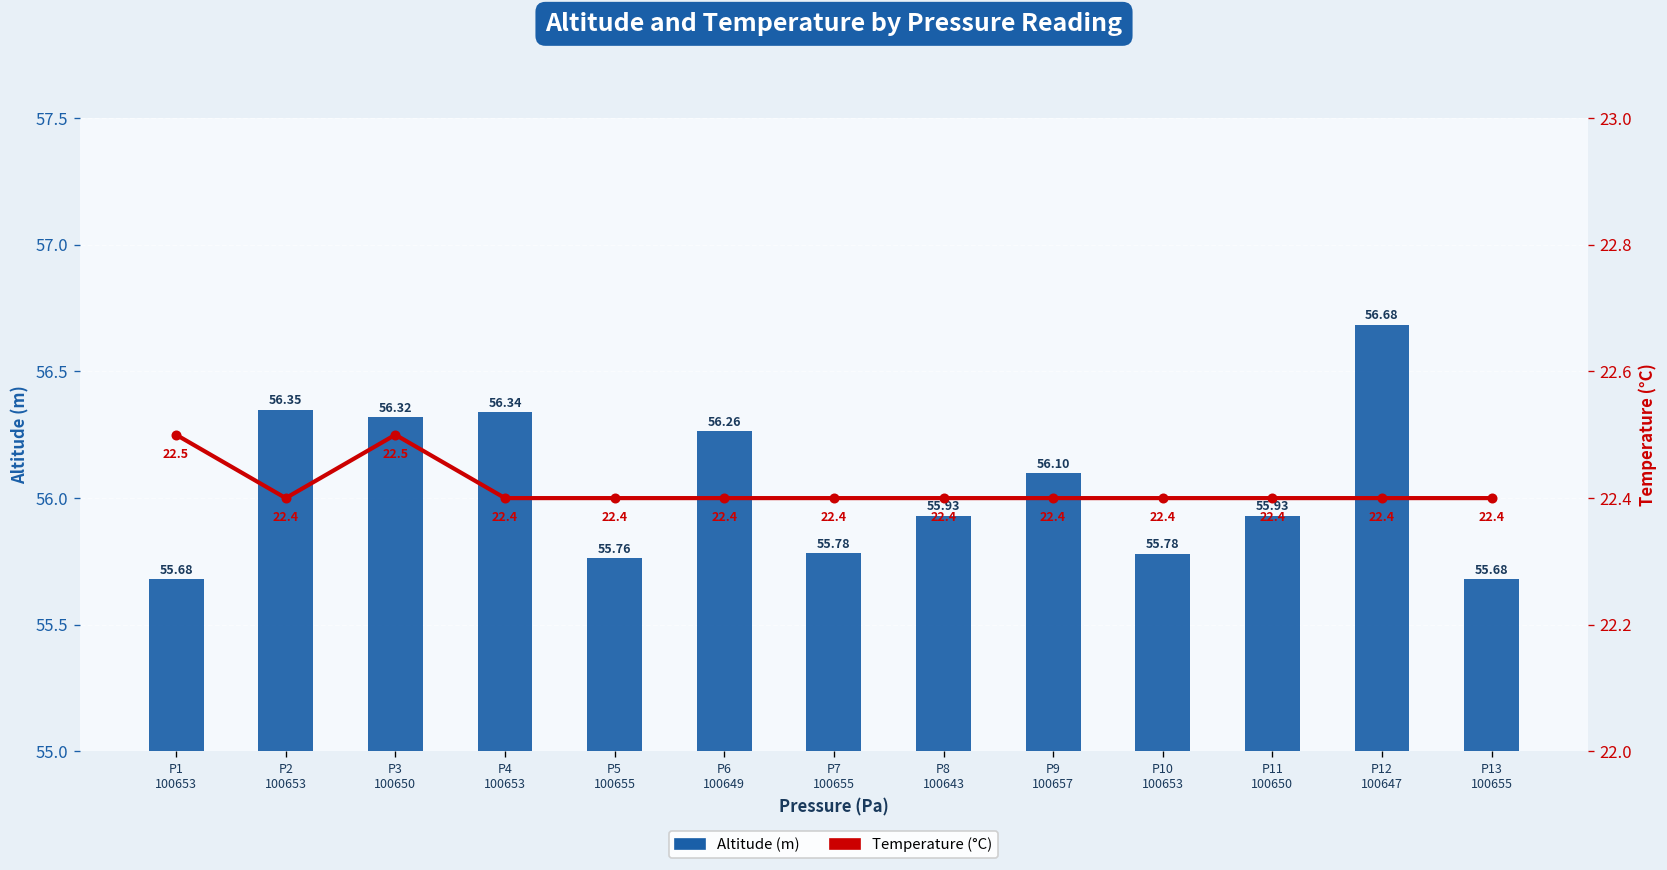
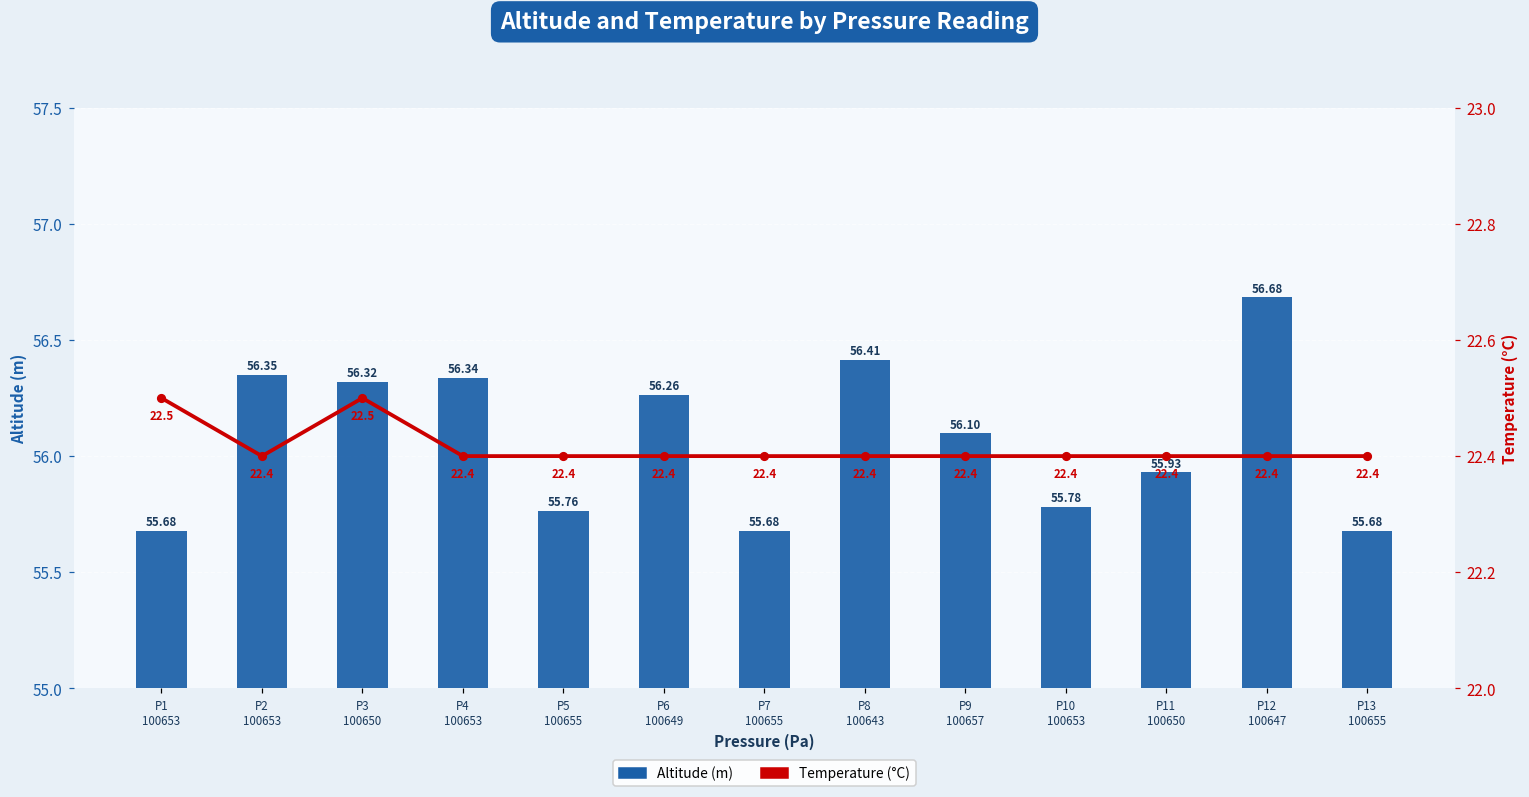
Altitude (m), P7 100655: 55.78 -> 55.68
Altitude (m), P8 100643: 55.93 -> 56.41
